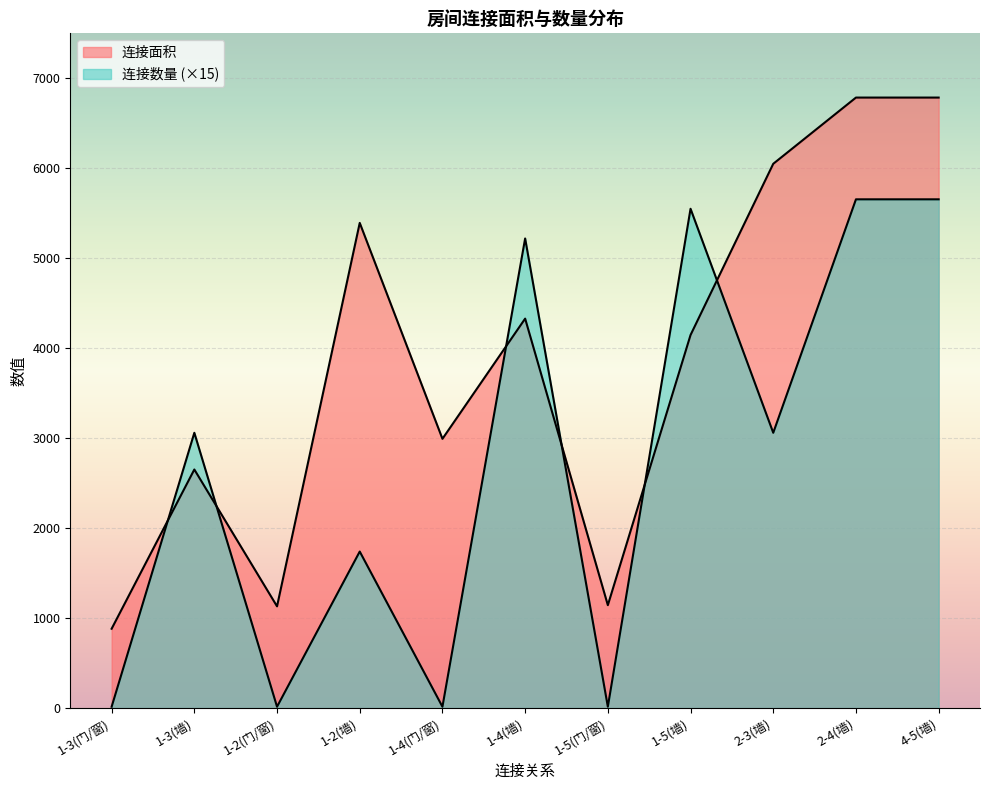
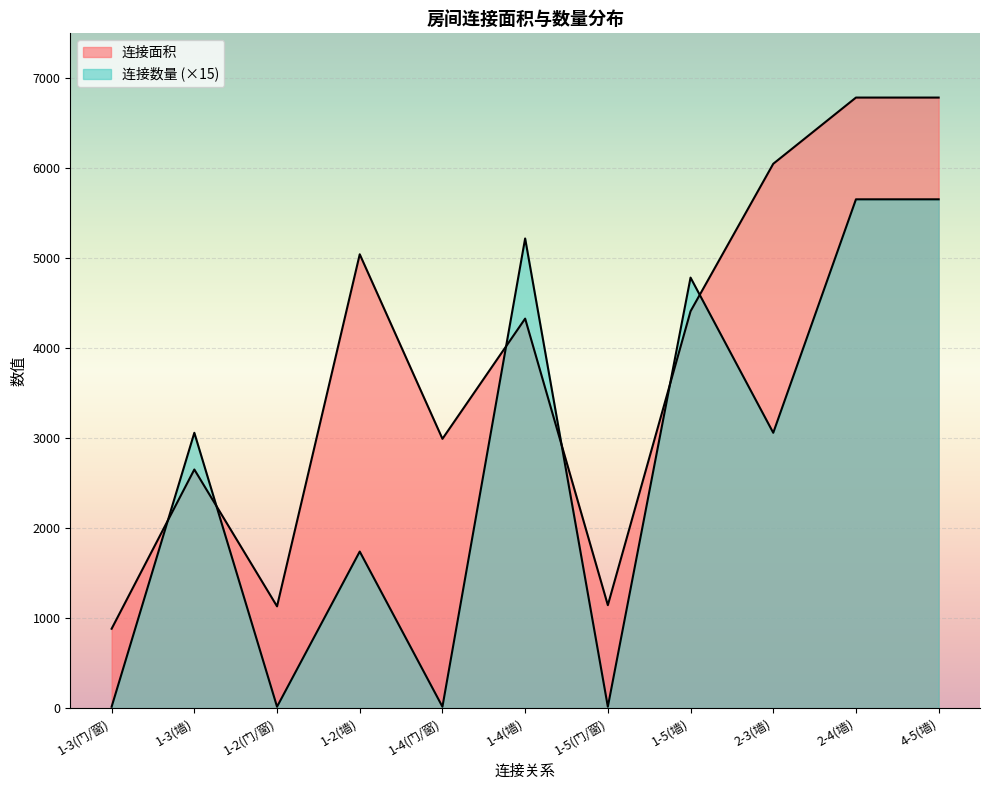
连接面积, 1-2(墙): 5400 -> 5000
连接面积, 1-5(墙): 4100 -> 4400
连接数量 (×15), 1-5(墙): 5600 -> 4800
